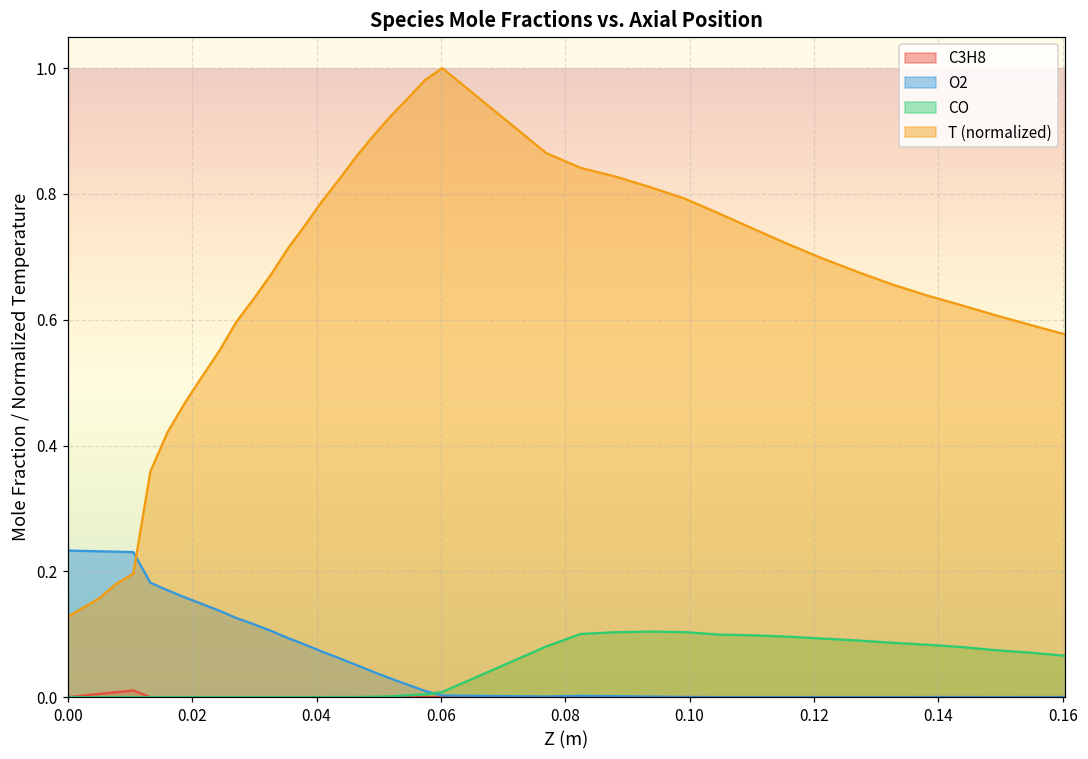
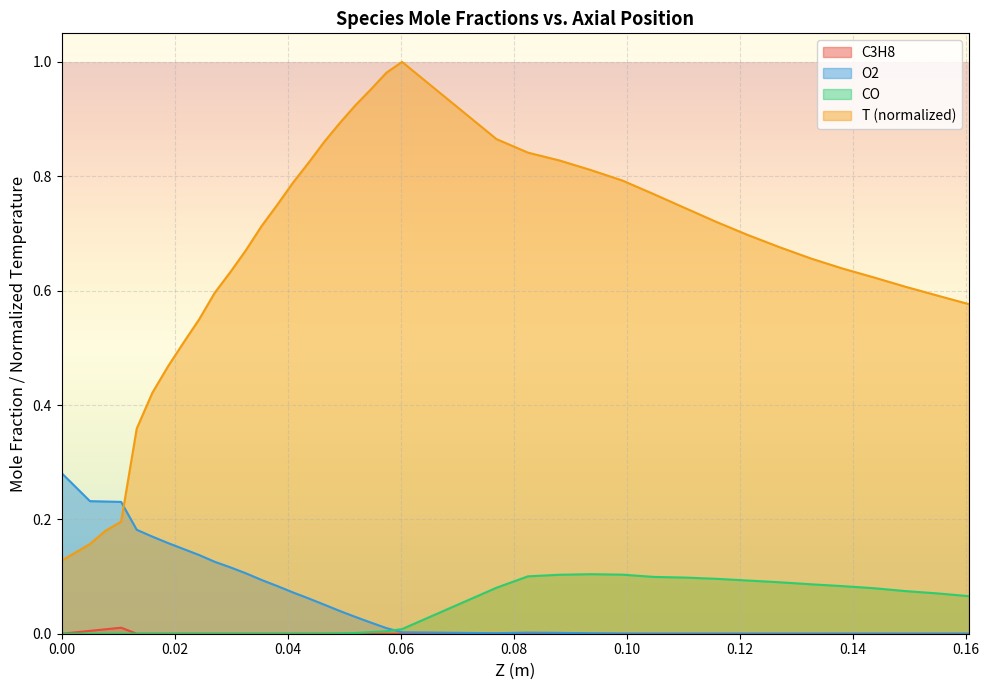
O2, 0.00: 0.23 -> 0.28
